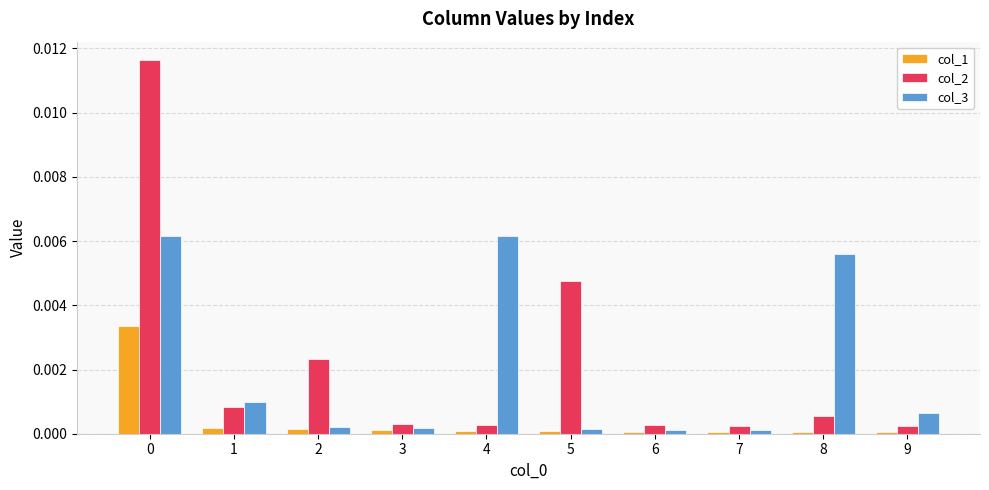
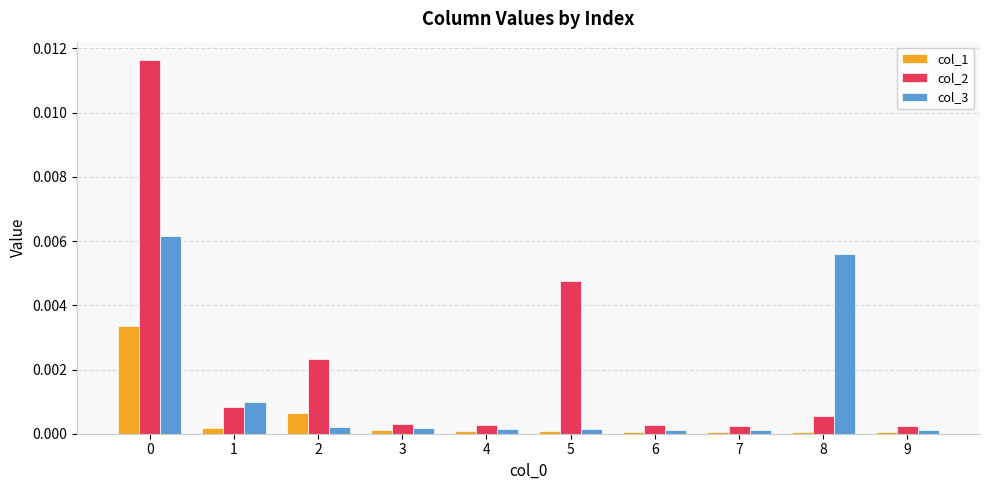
col_1, 2: 0.0002 -> 0.0006
col_3, 4: 0.0062 -> 0.0001
col_3, 9: 0.0006 -> 0.0001
